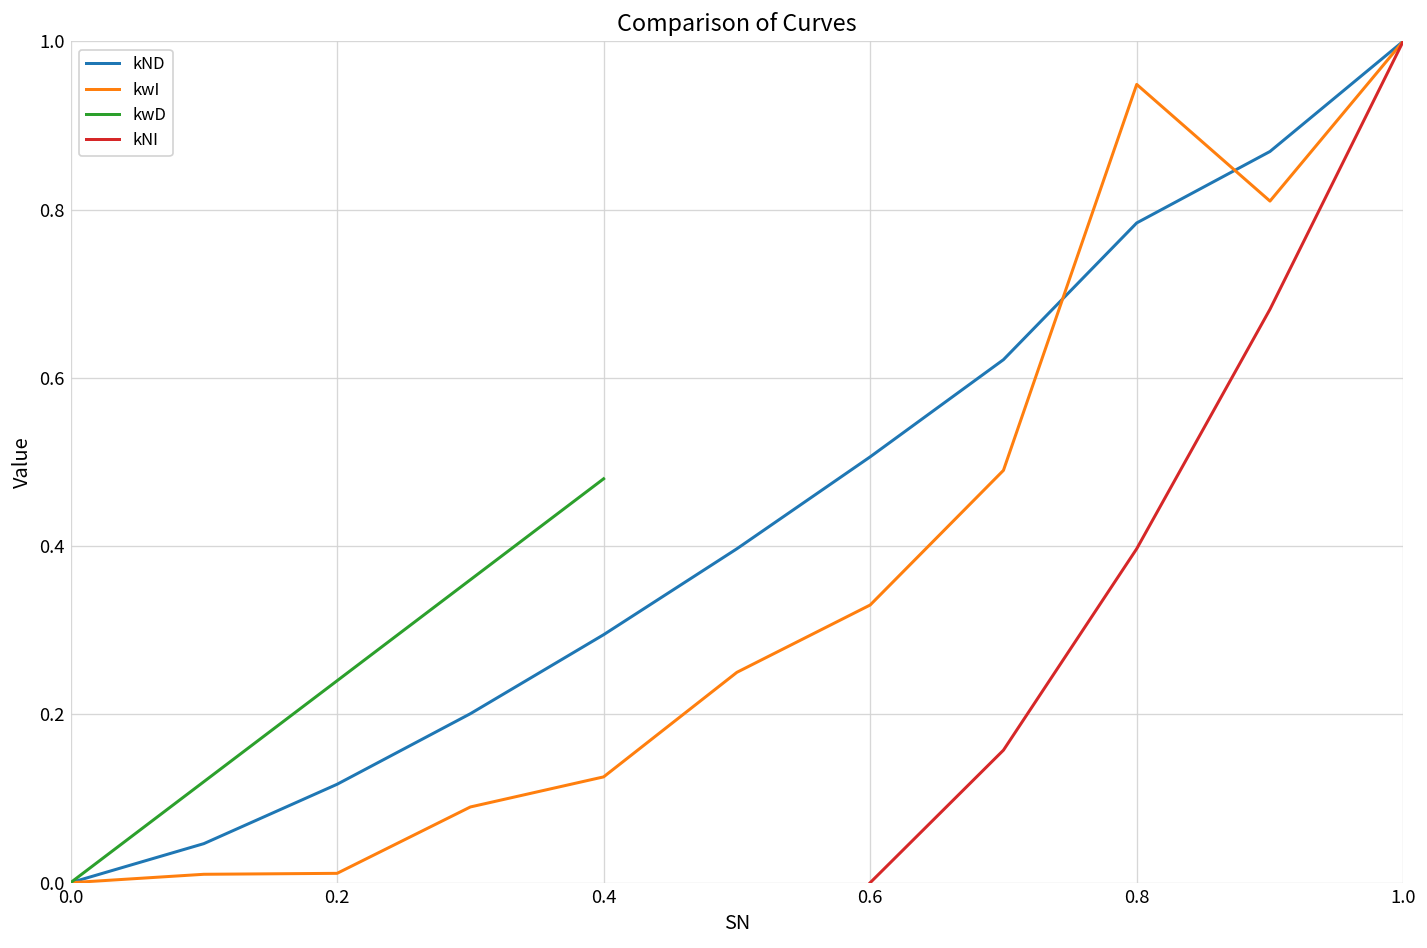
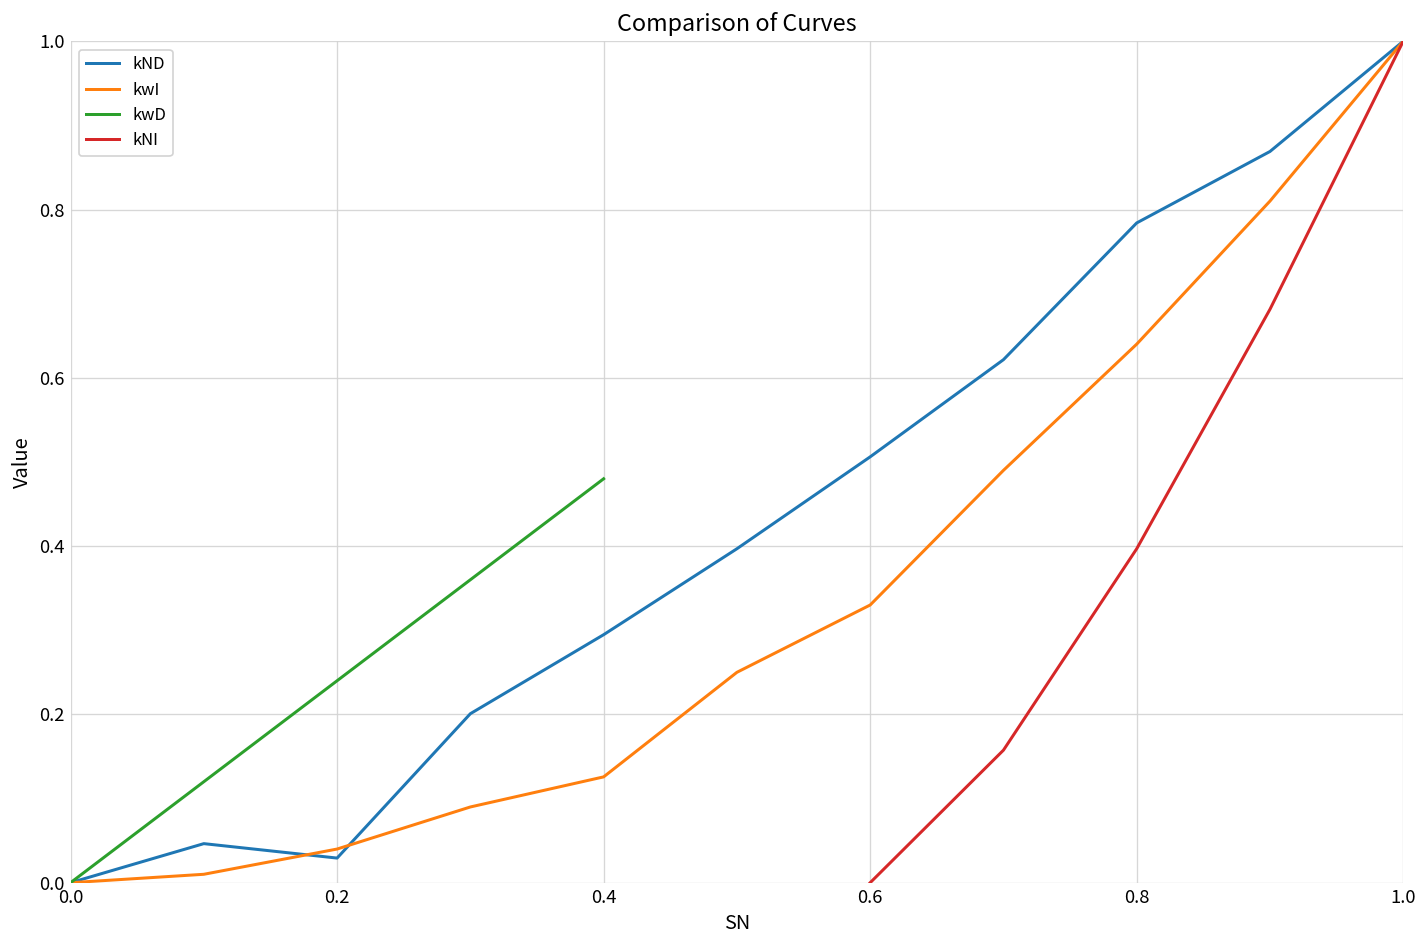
kND, 0.2: 0.12 -> 0.03
kwI, 0.2: 0.01 -> 0.04
kwI, 0.8: 0.95 -> 0.64
